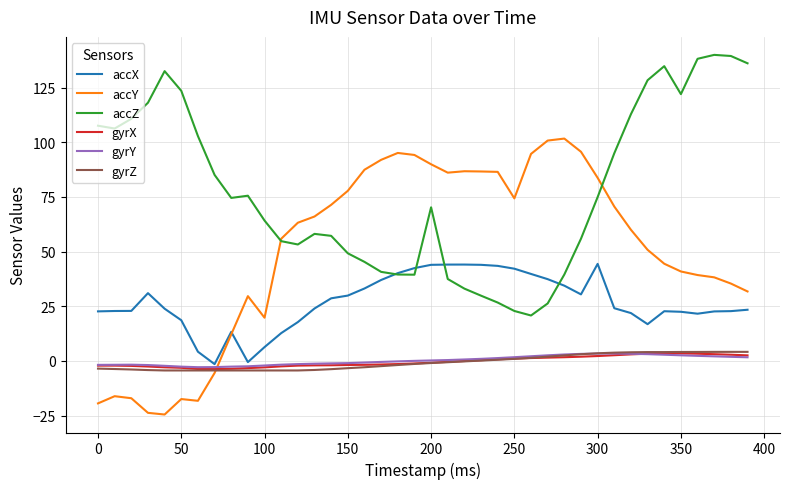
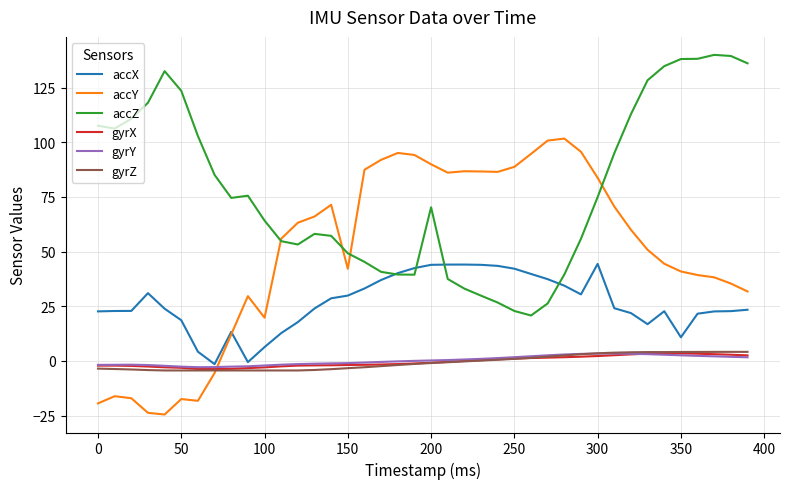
accY, 150: 78 -> 42
accY, 250: 74 -> 89
accX, 350: 22 -> 11
accZ, 350: 122 -> 138
